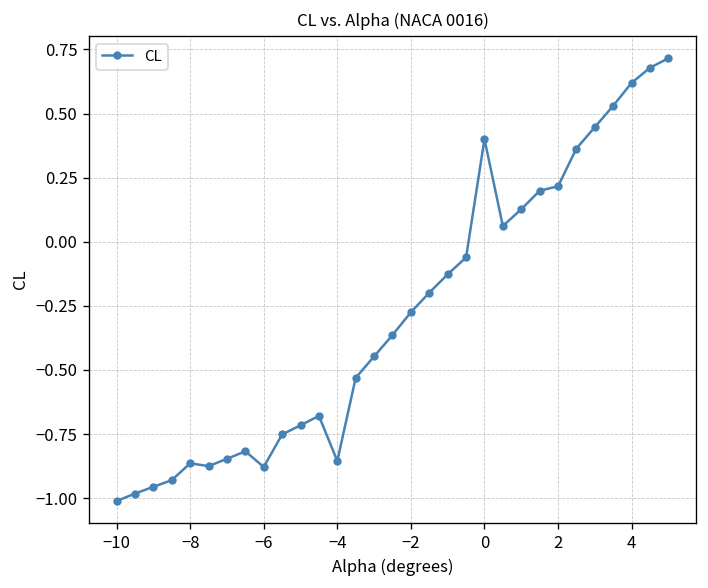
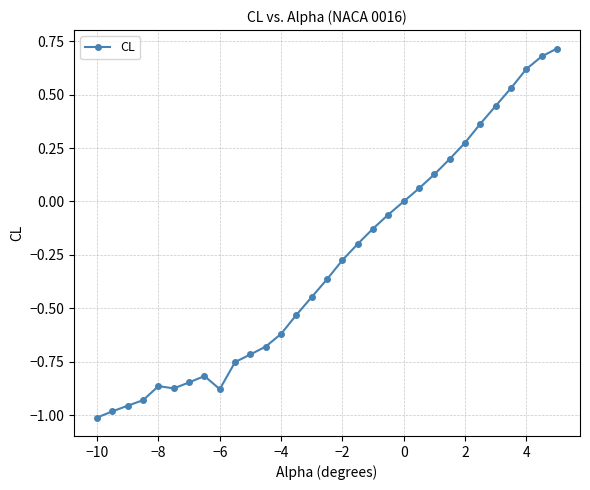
−4: -0.86 -> -0.62
0: 0.4 -> 0.0
2: 0.22 -> 0.27
